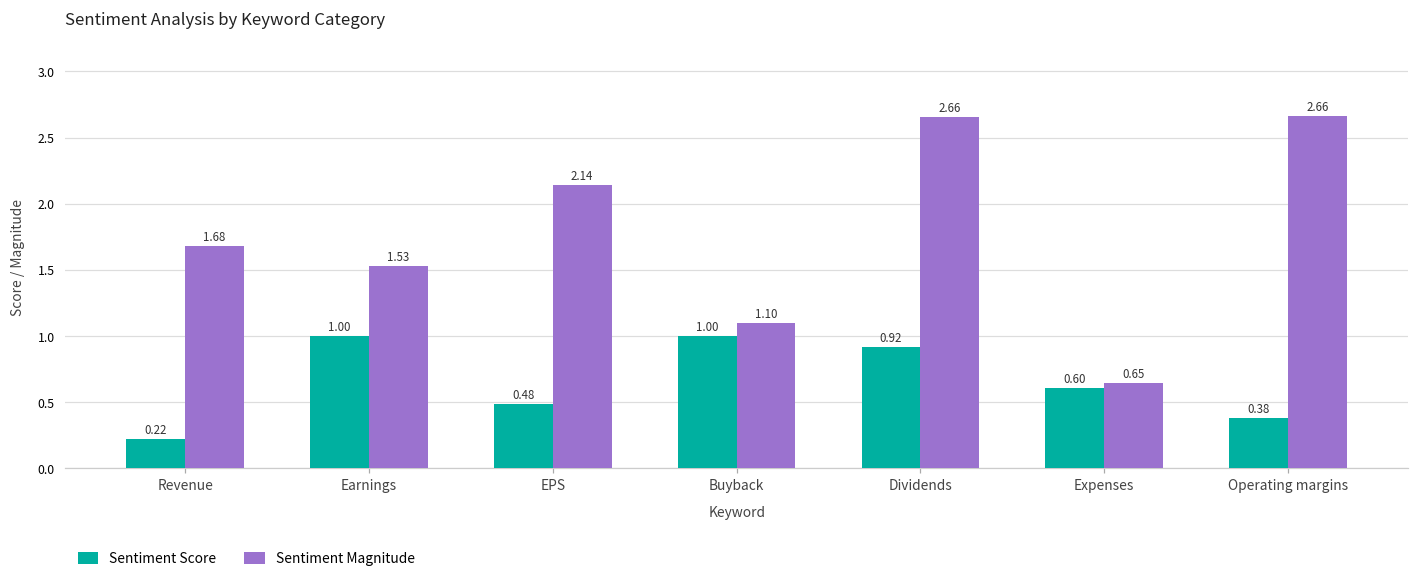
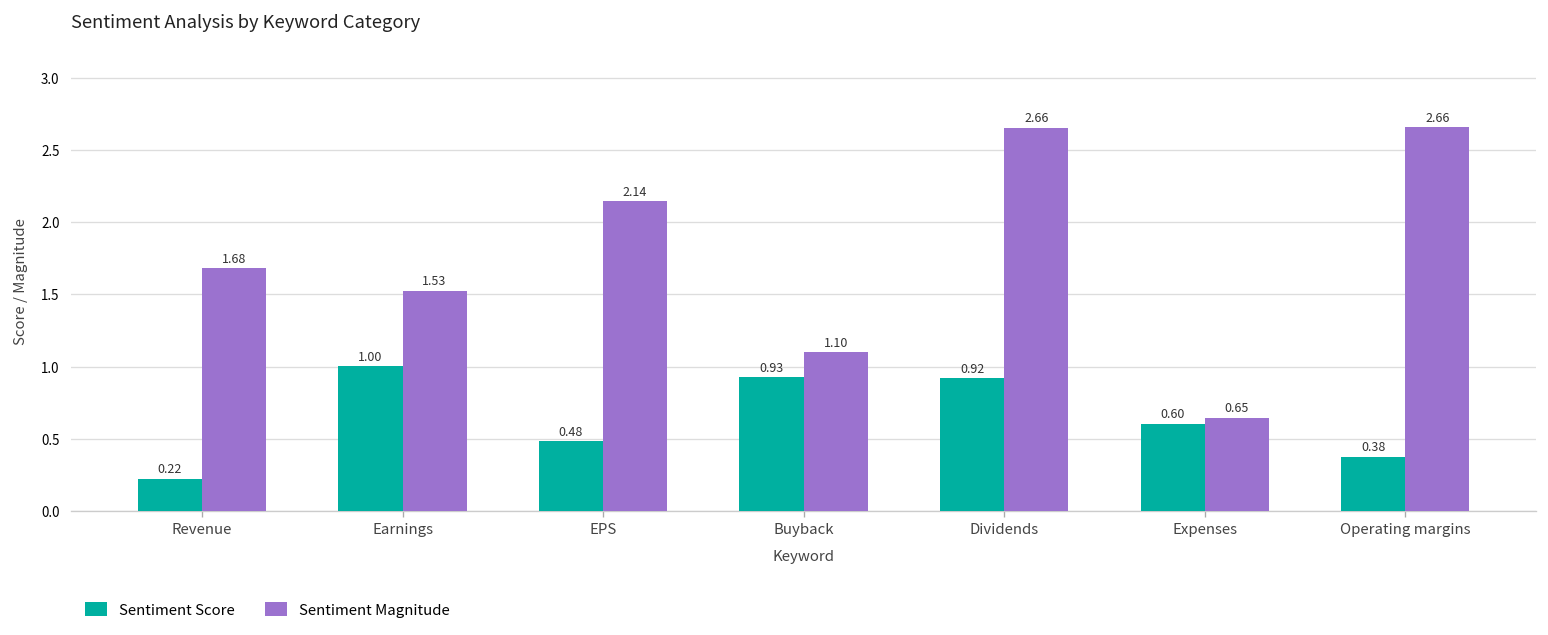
Sentiment Score, Buyback: 1.00 -> 0.93
